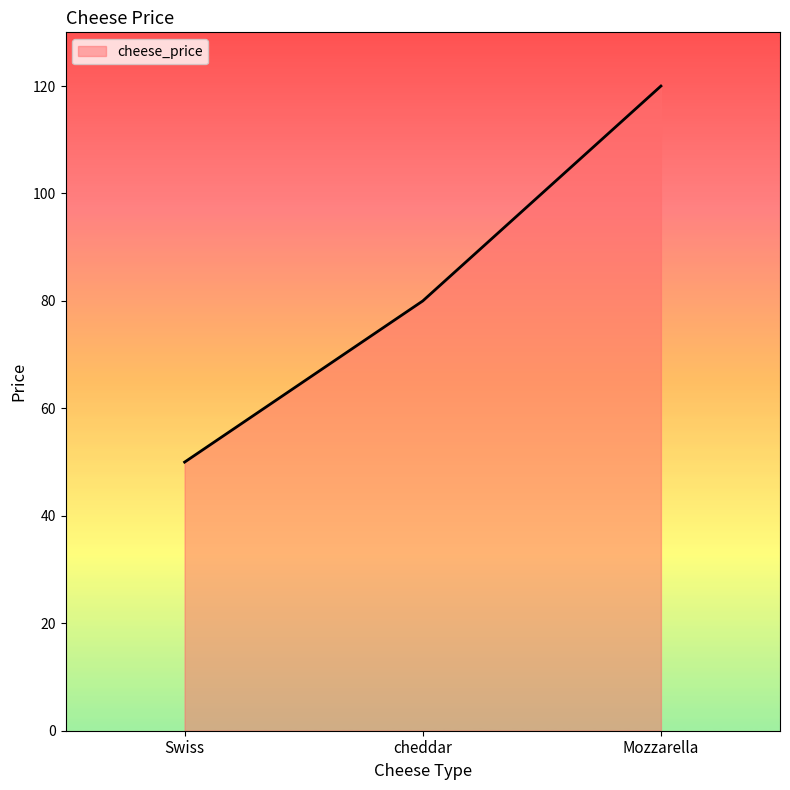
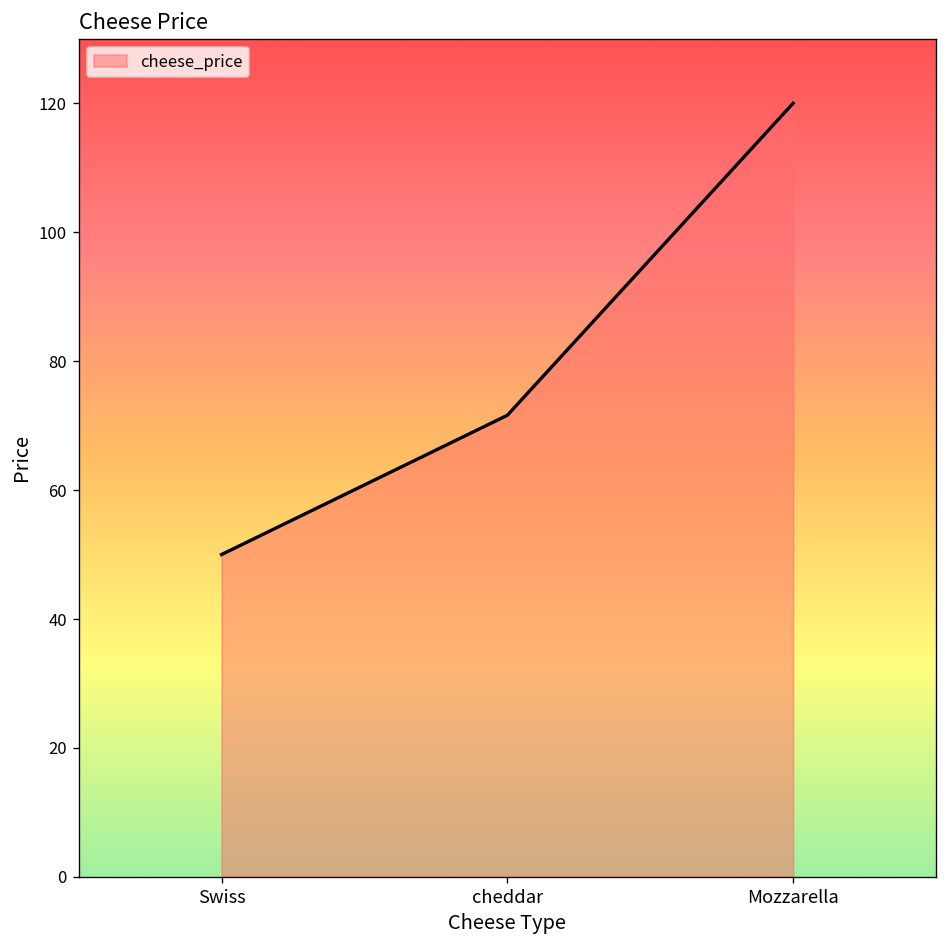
cheddar: 80 -> 72
